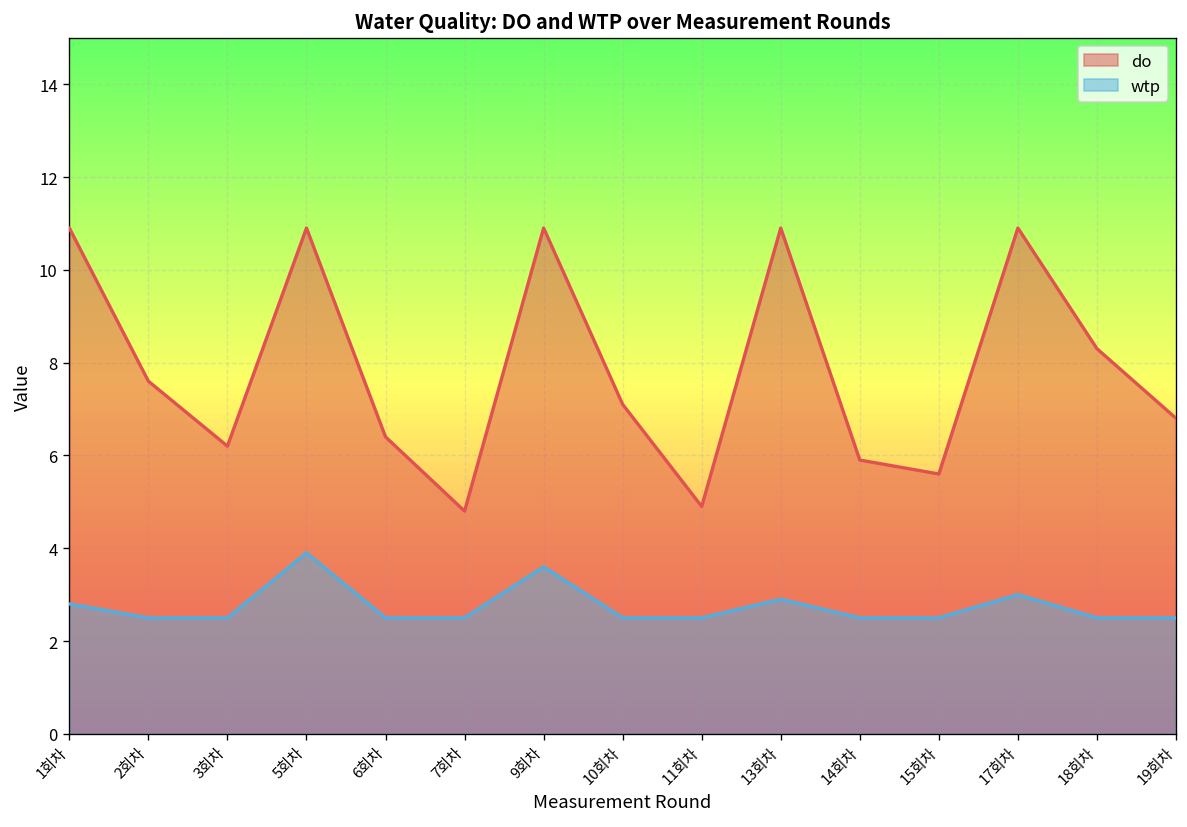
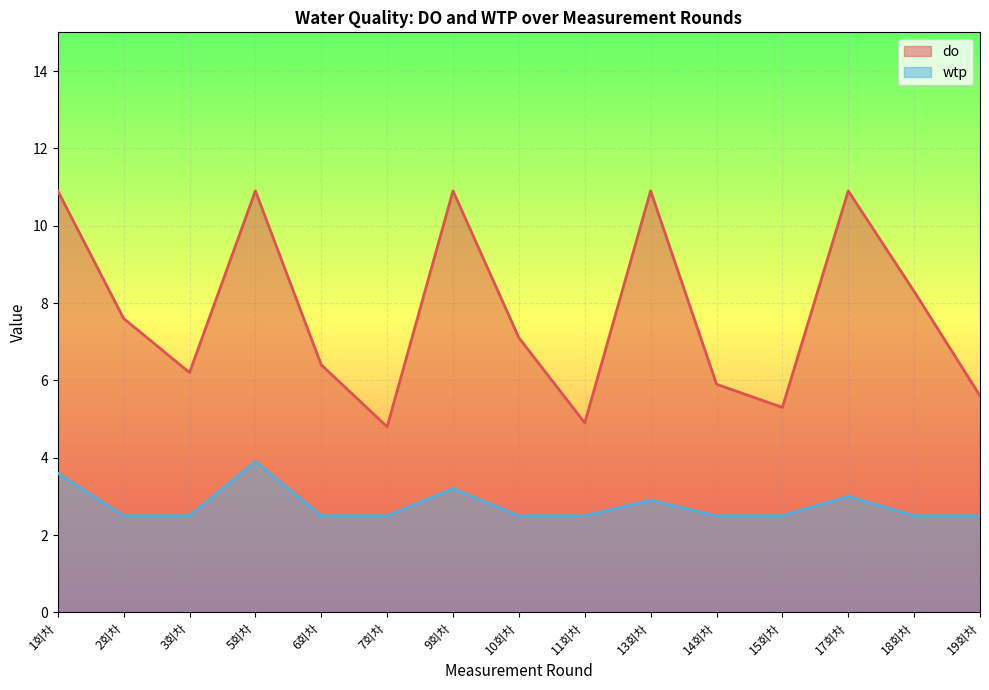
wtp, 1회차: 2.8 -> 3.6
wtp, 9회차: 3.6 -> 3.2
do, 15회차: 5.6 -> 5.3
do, 19회차: 6.8 -> 5.6
